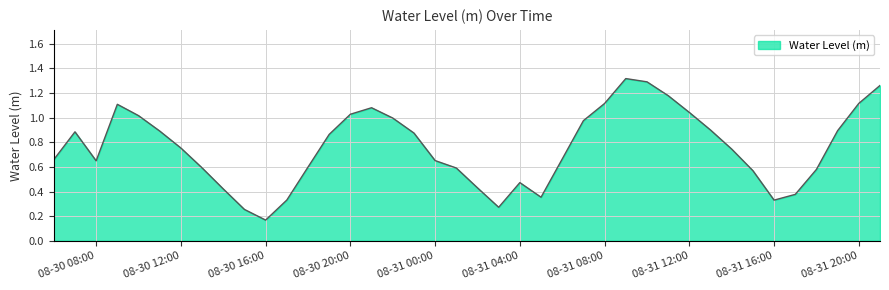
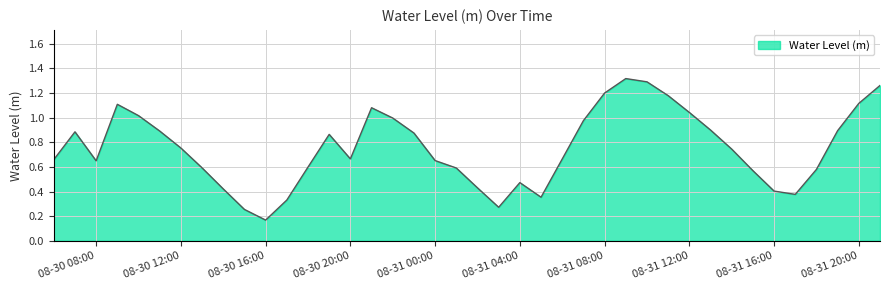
08-30 20:00: 1.03 -> 0.67
08-31 08:00: 1.12 -> 1.20
08-31 16:00: 0.33 -> 0.40
